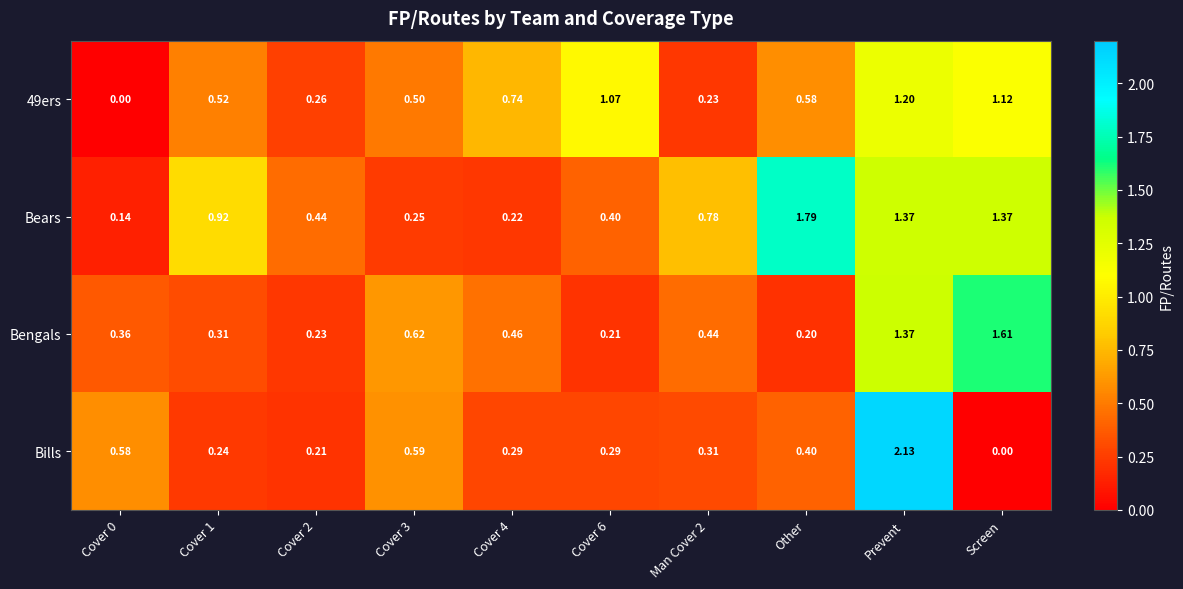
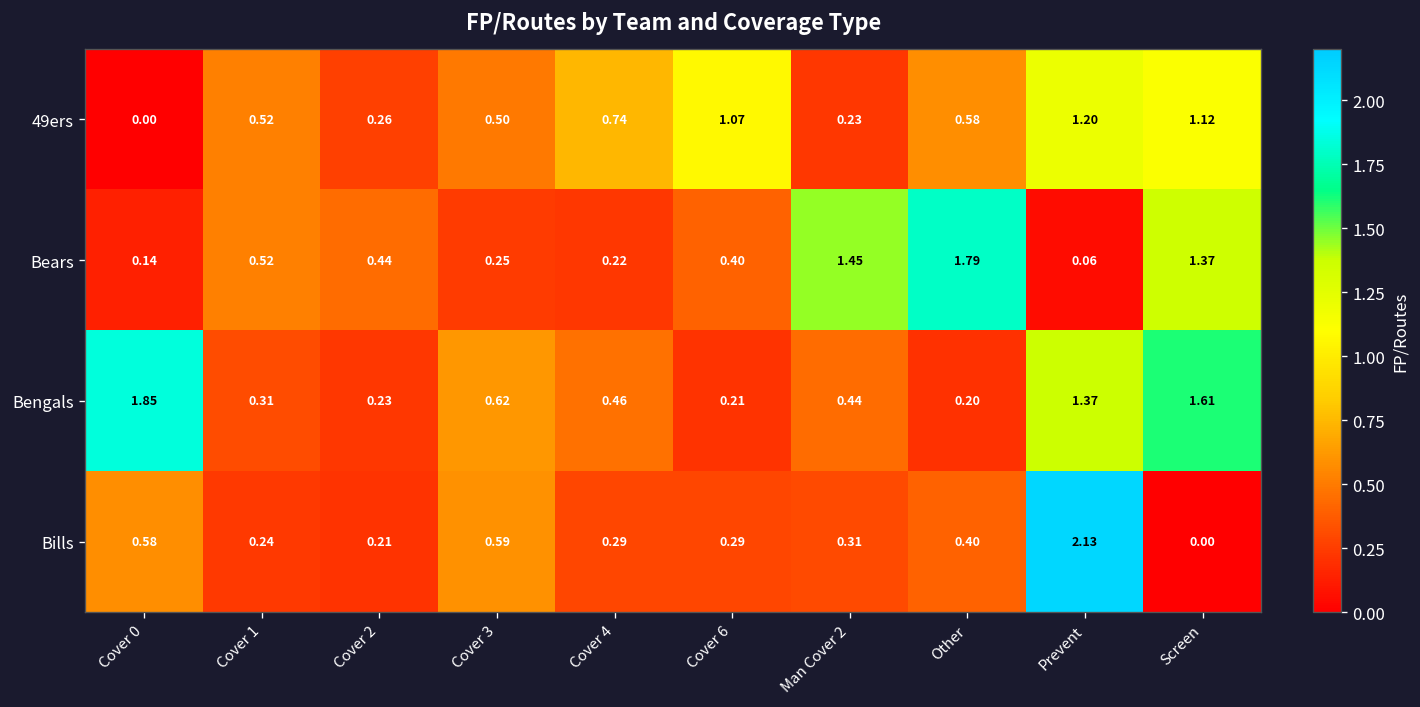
Bears, Cover 1: 0.92 -> 0.52
Bears, Man Cover 2: 0.78 -> 1.45
Bears, Prevent: 1.37 -> 0.06
Bengals, Cover 0: 0.36 -> 1.85
